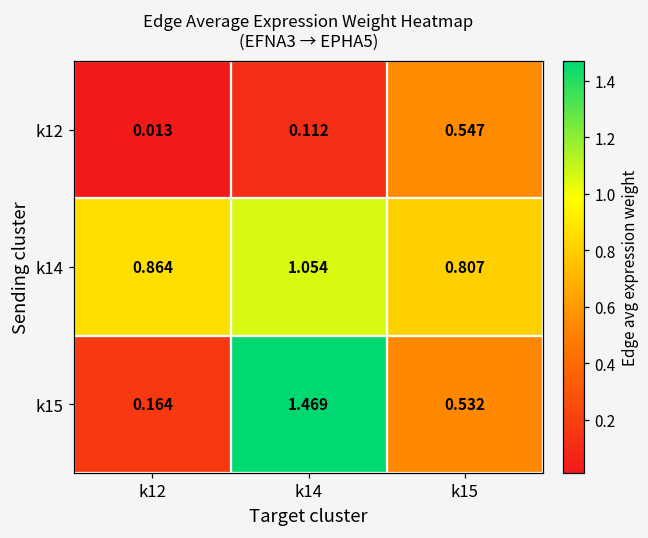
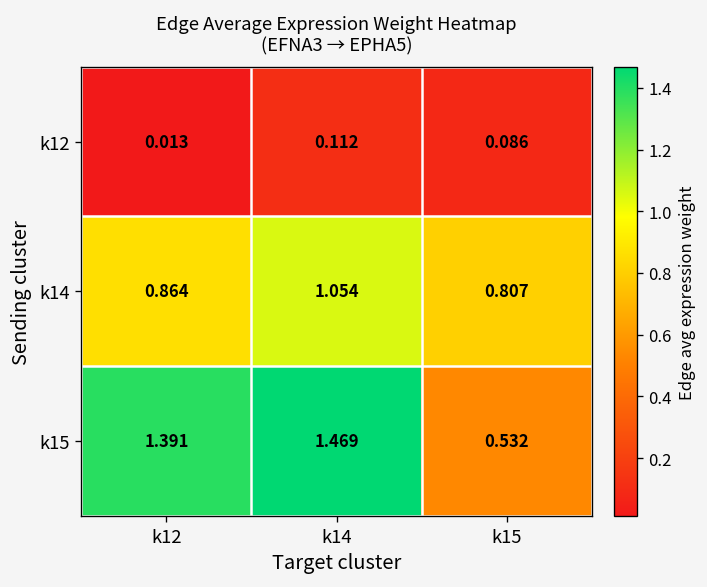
k12, k15: 0.547 -> 0.086
k15, k12: 0.164 -> 1.391
